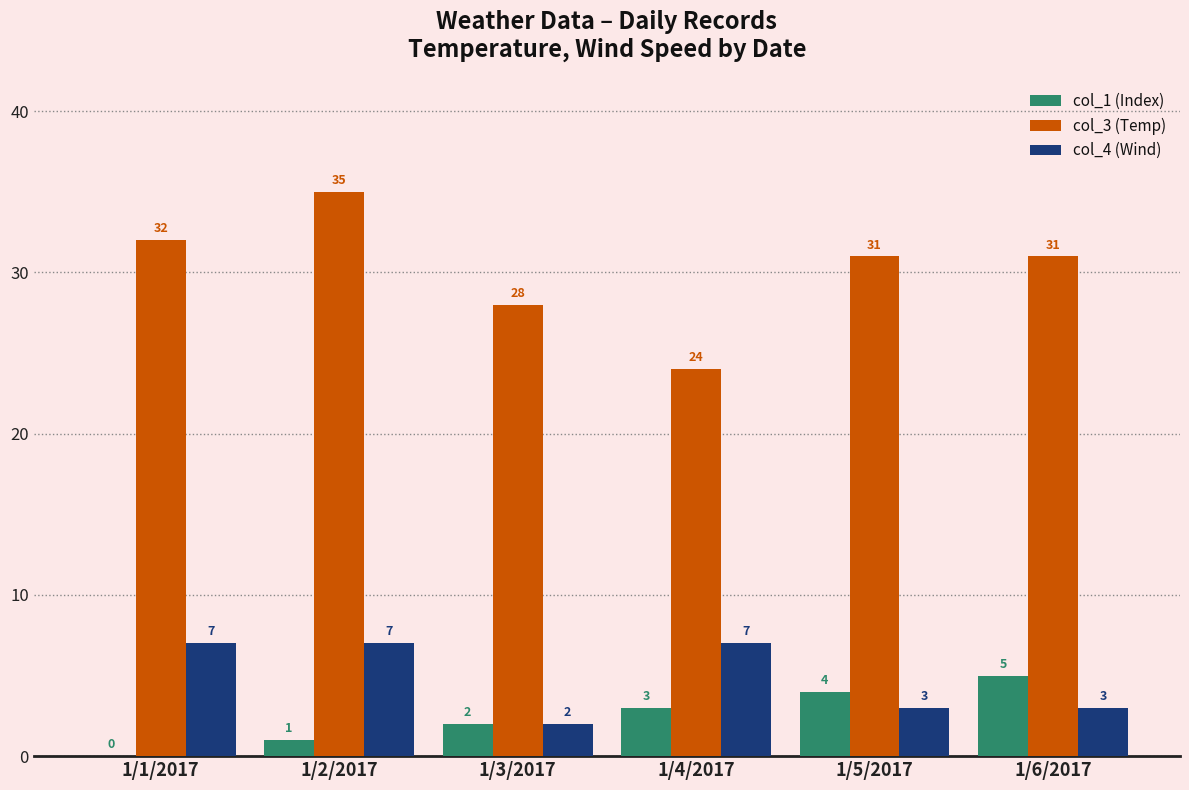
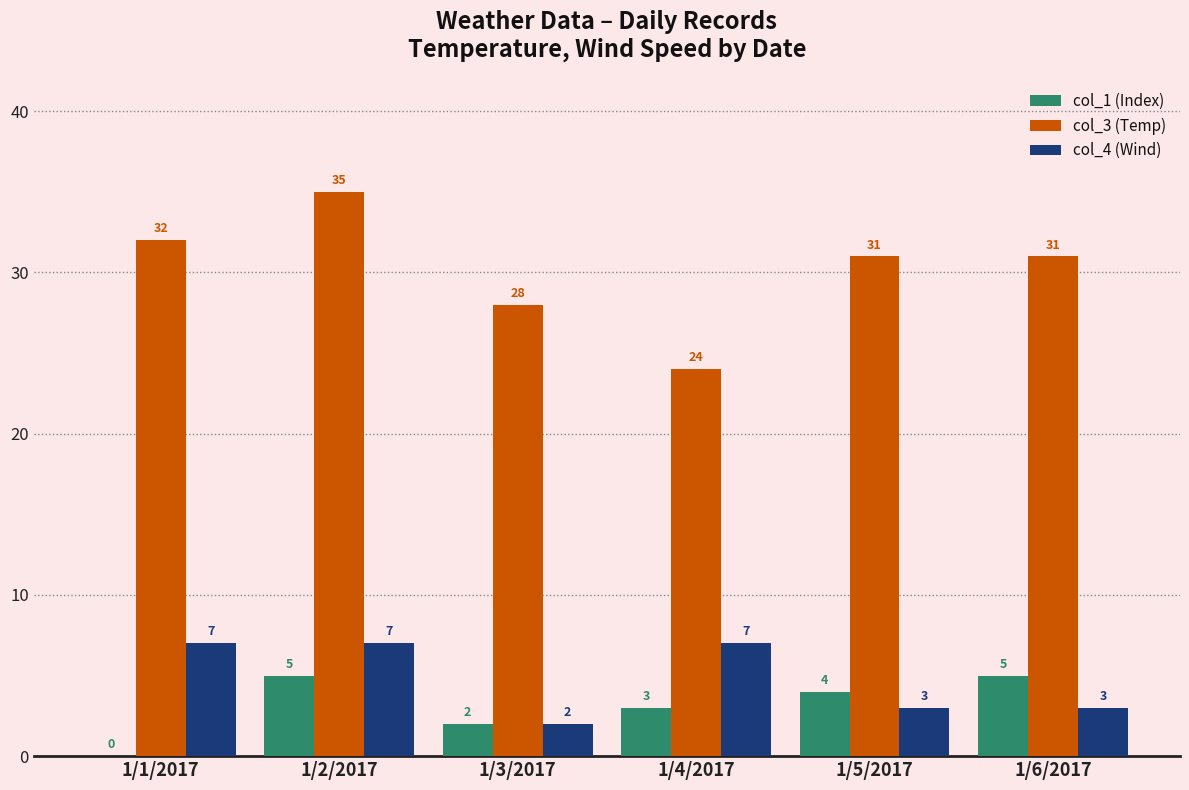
col_1 (Index), 1/2/2017: 1 -> 5
